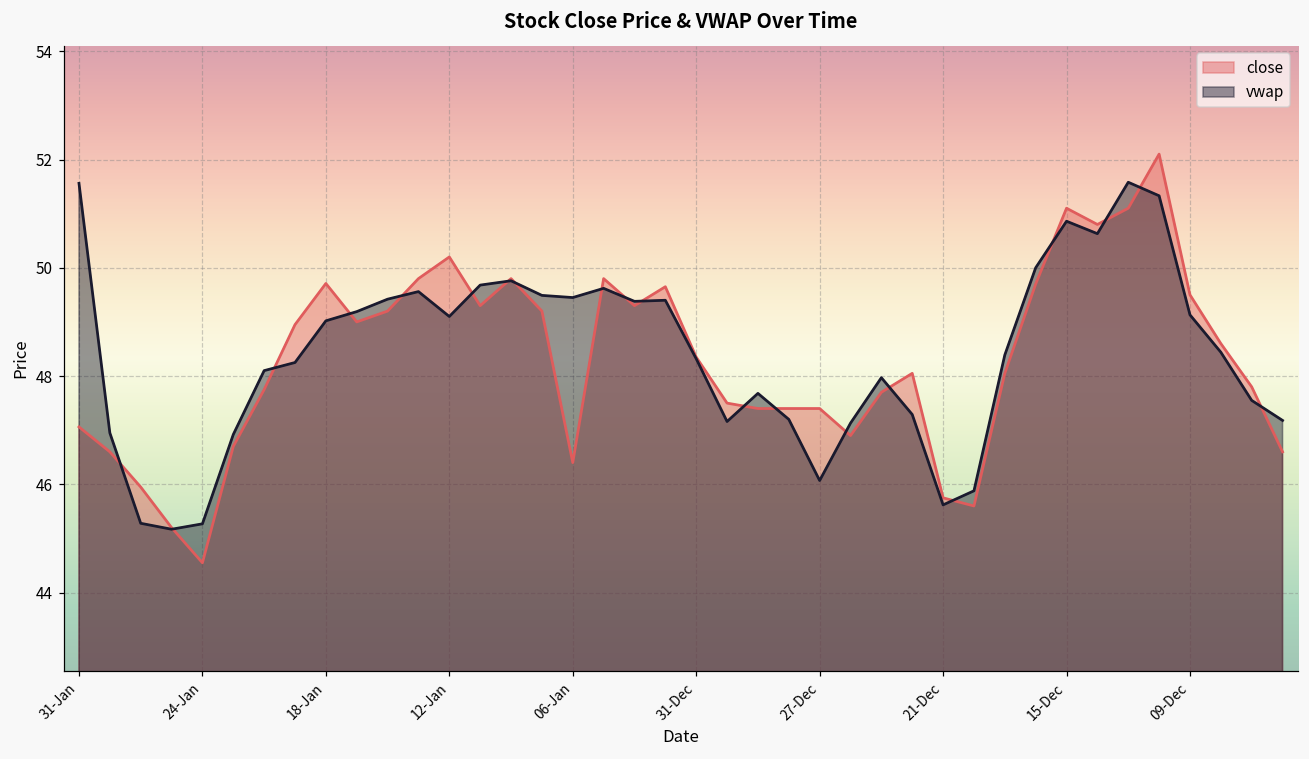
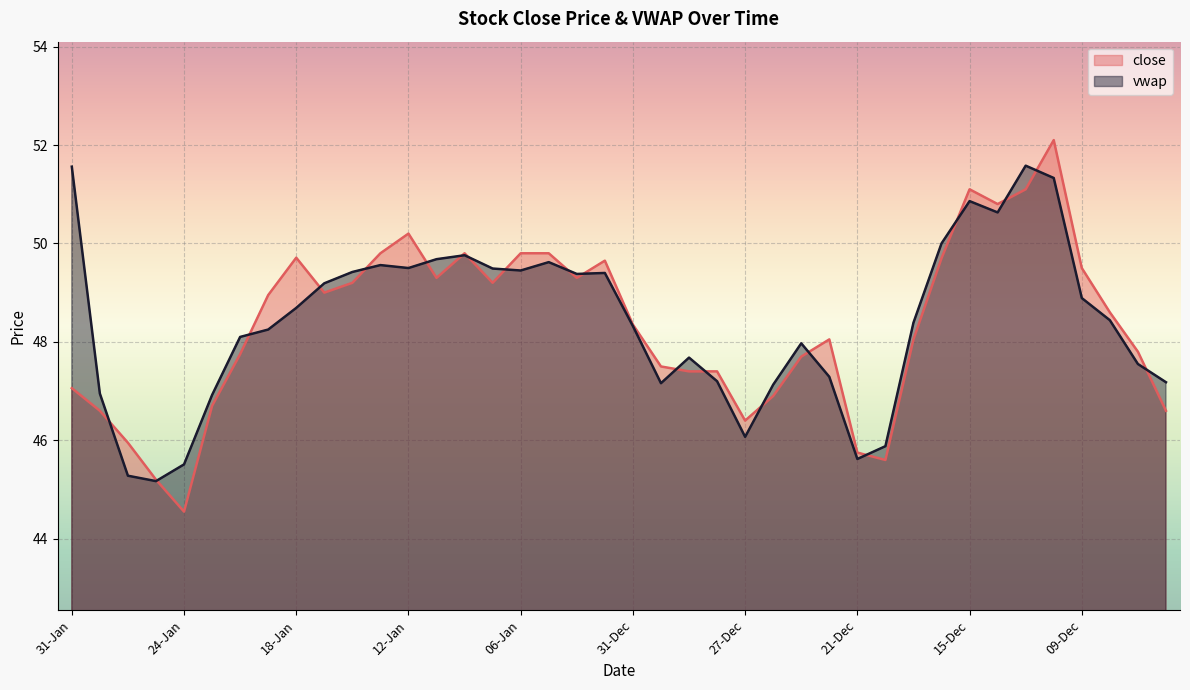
vwap, 24-Jan: 45.3 -> 45.5
vwap, 18-Jan: 49.0 -> 48.7
vwap, 12-Jan: 49.1 -> 49.5
close, 06-Jan: 46.4 -> 49.8
close, 27-Dec: 47.4 -> 46.4
vwap, 09-Dec: 49.1 -> 48.9
